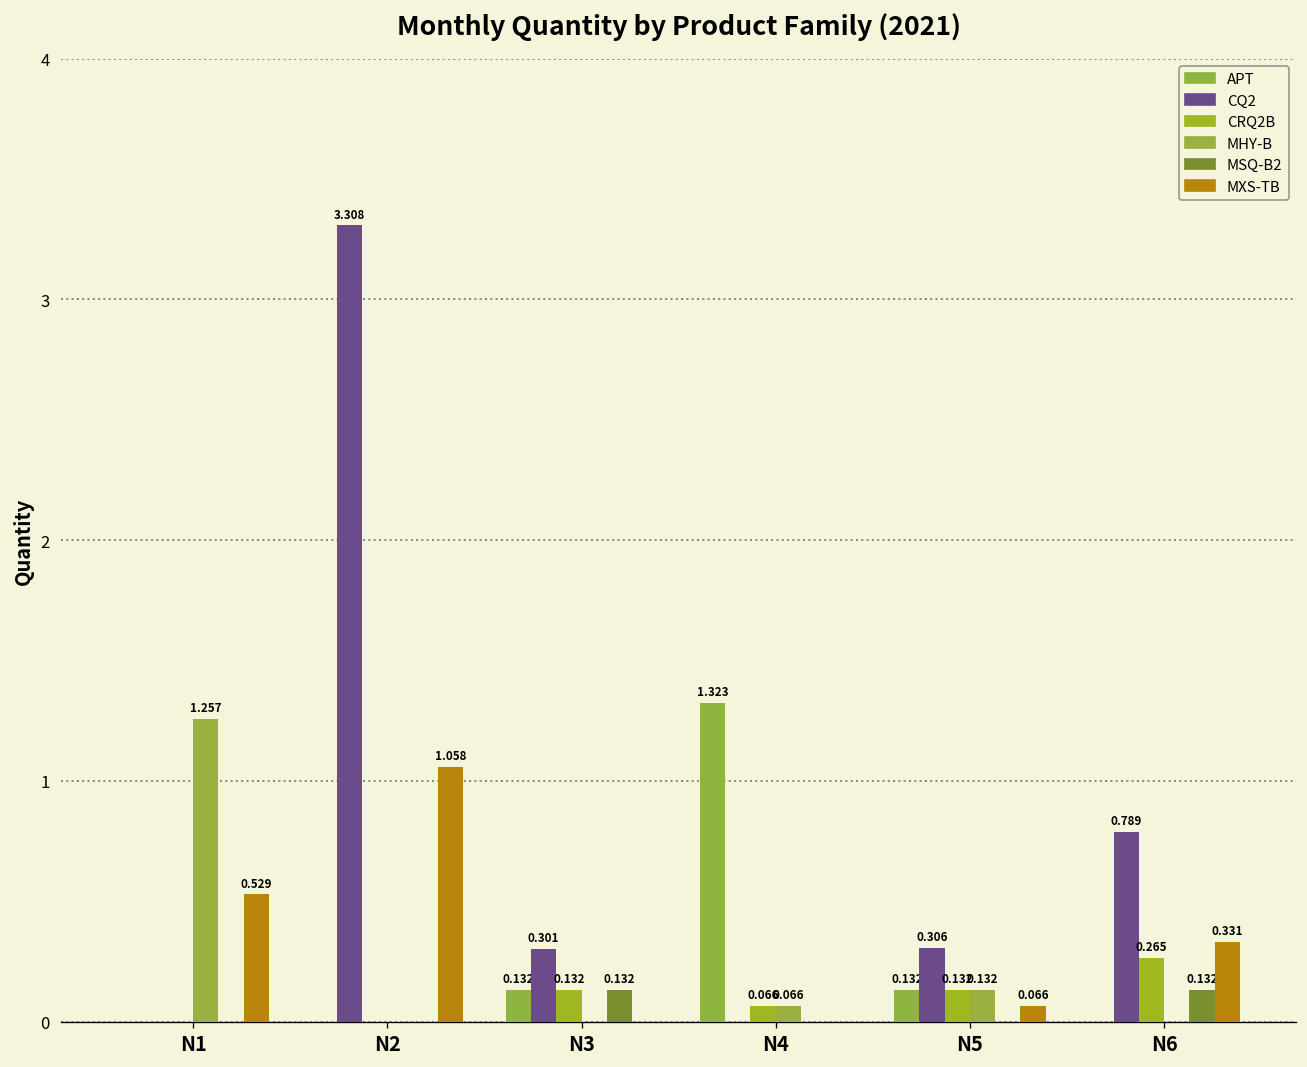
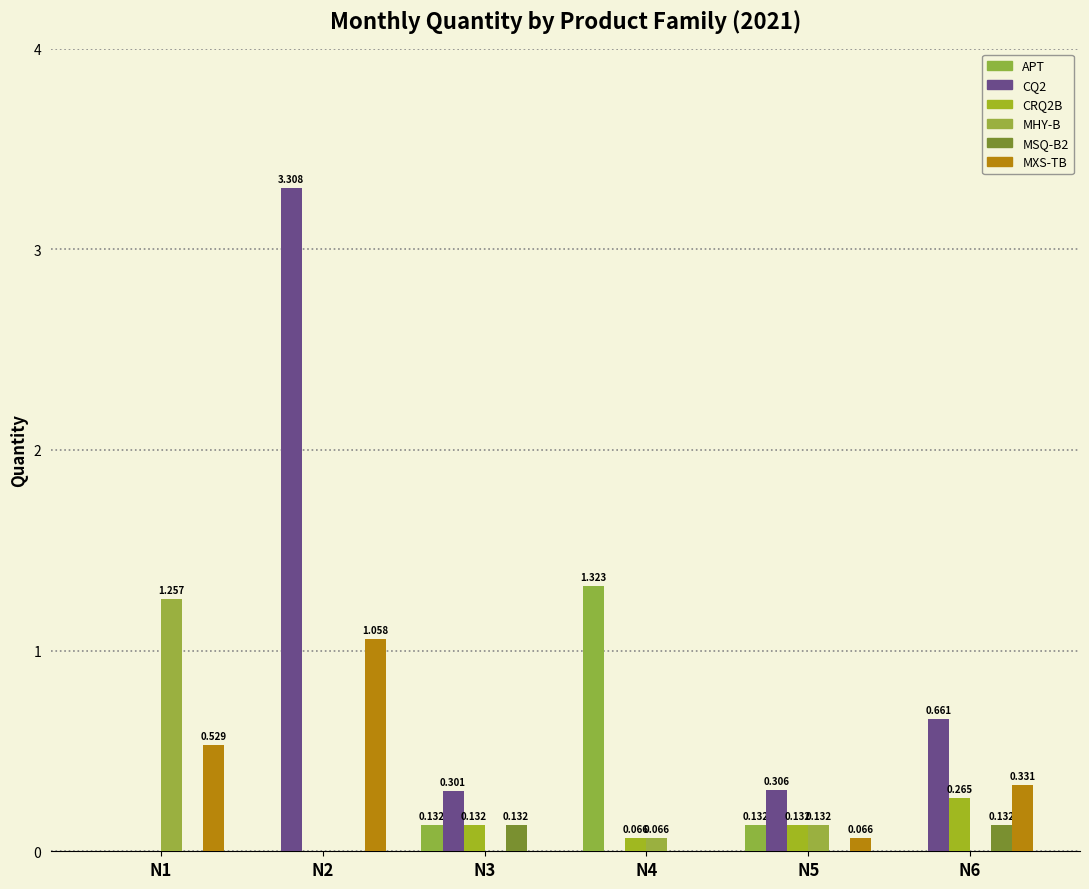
CQ2, N6: 0.789 -> 0.661
